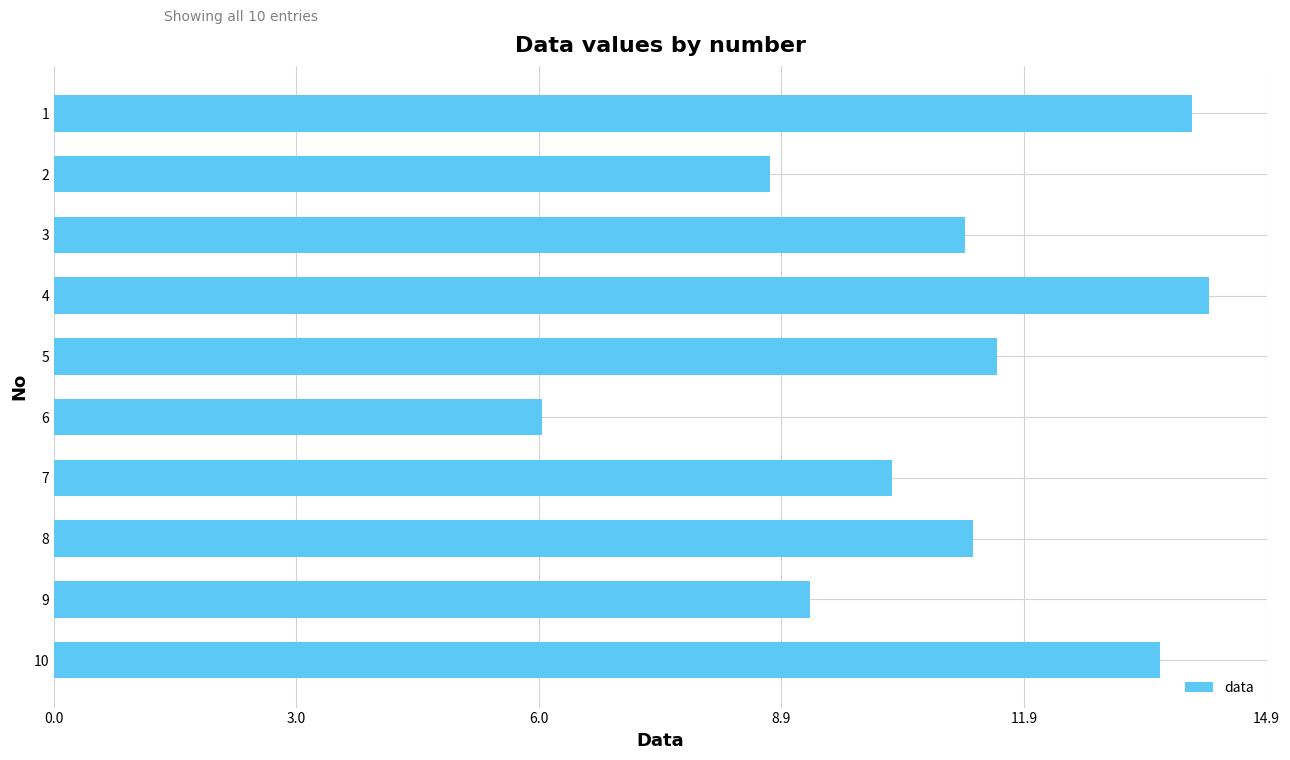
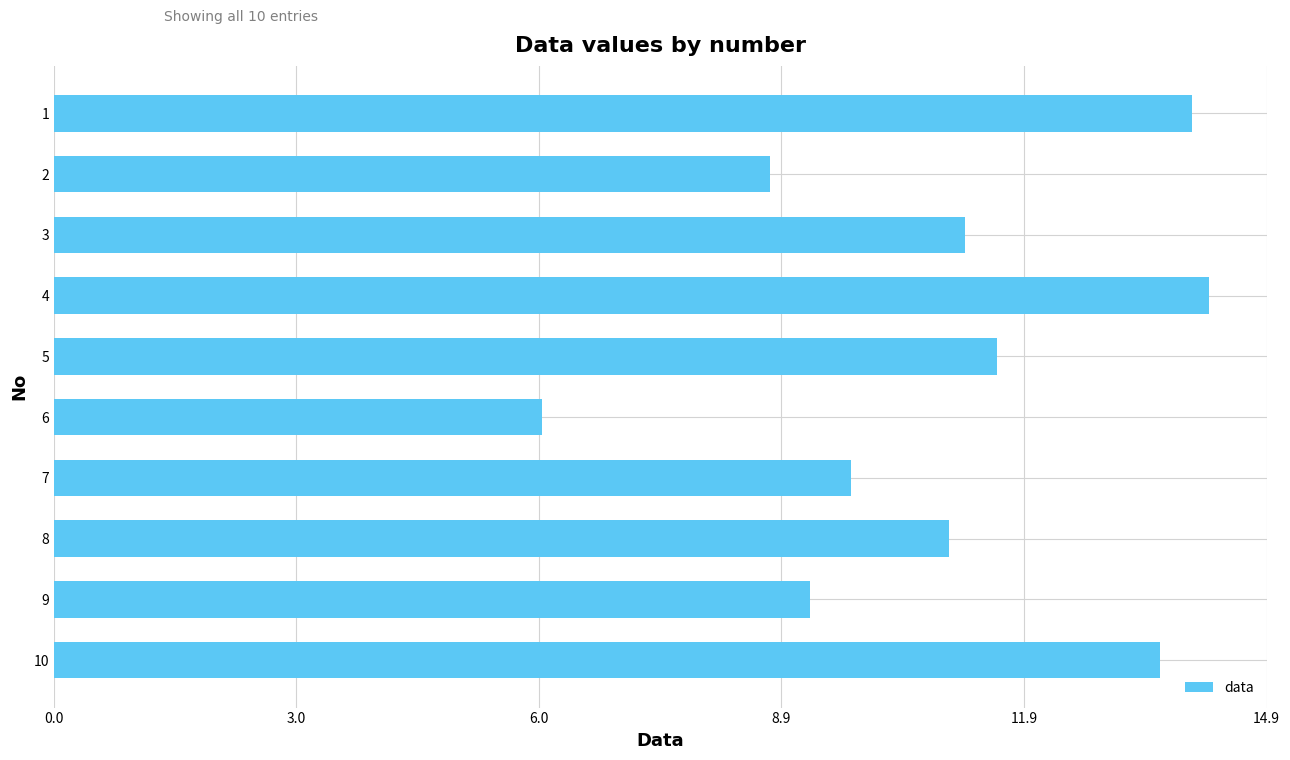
7: 10.3 -> 9.8
8: 11.3 -> 11.0
